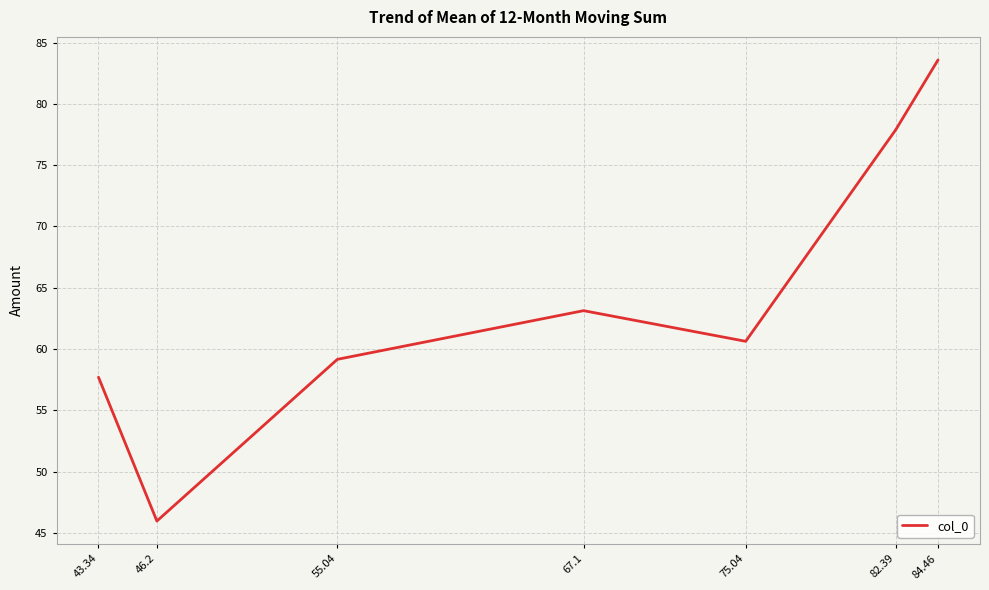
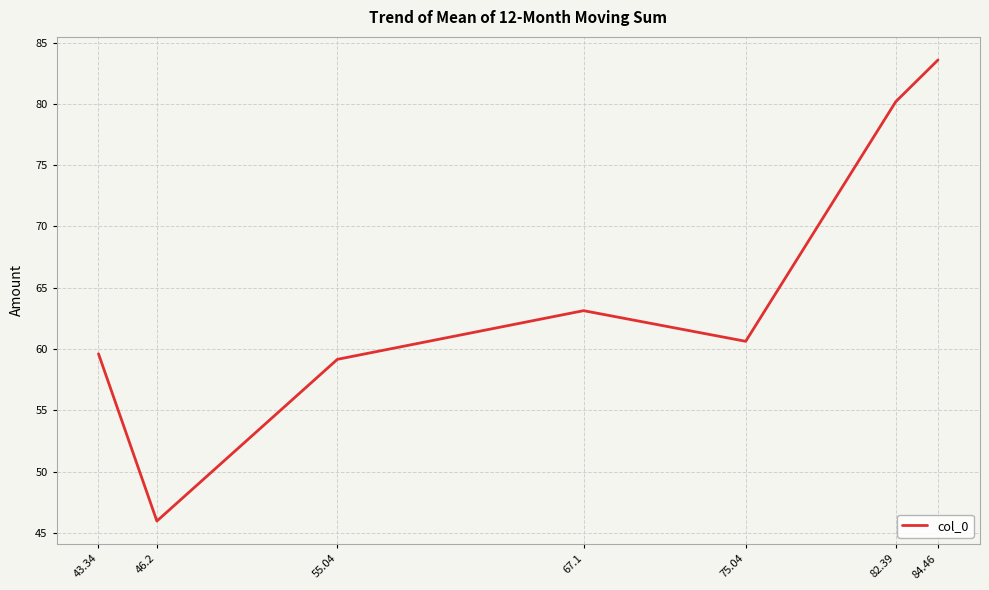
43.34: 57.7 -> 59.6
82.39: 77.9 -> 80.2
